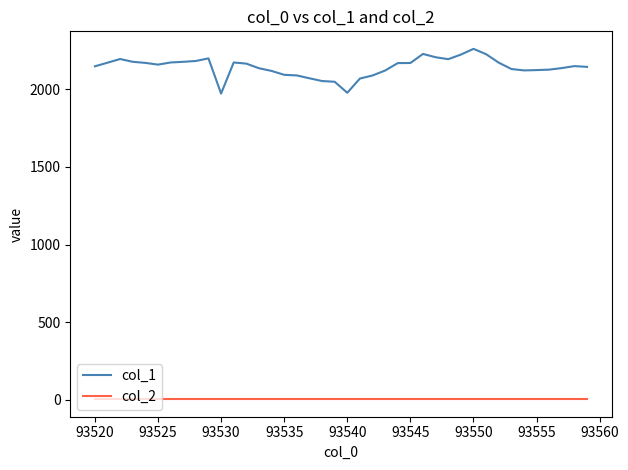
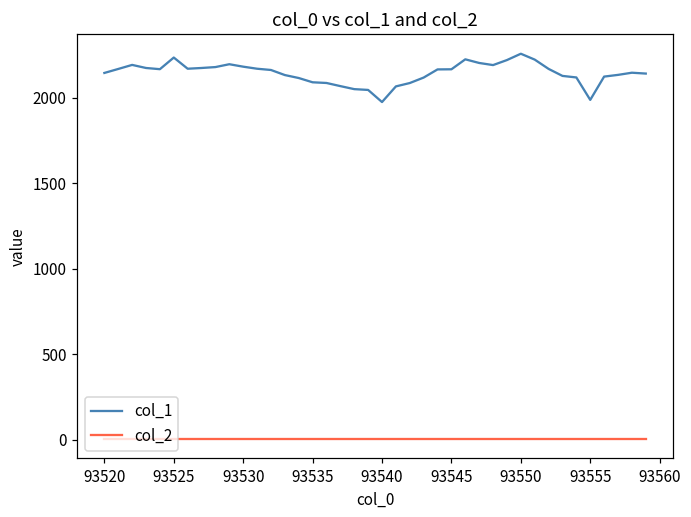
col_1, 93525: 2160 -> 2240
col_1, 93530: 1970 -> 2180
col_1, 93555: 2120 -> 1990
